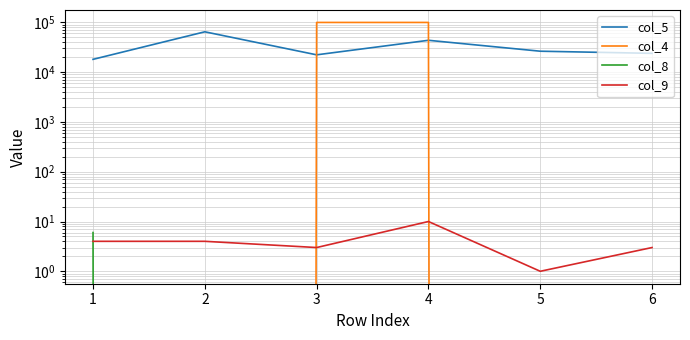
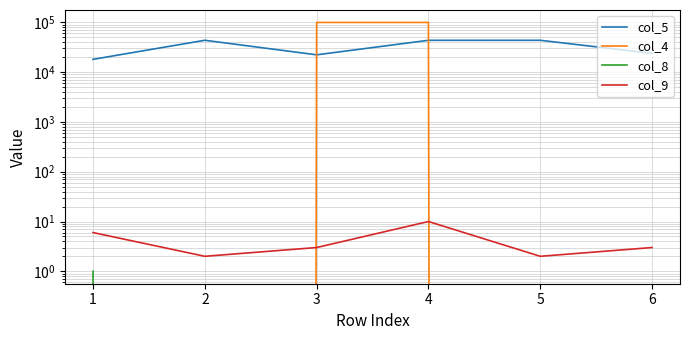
col_8, 1: 6 -> 1
col_9, 1: 4 -> 6
col_5, 2: 60000 -> 40000
col_9, 2: 4 -> 2
col_5, 5: 30000 -> 40000
col_9, 5: 1 -> 2
